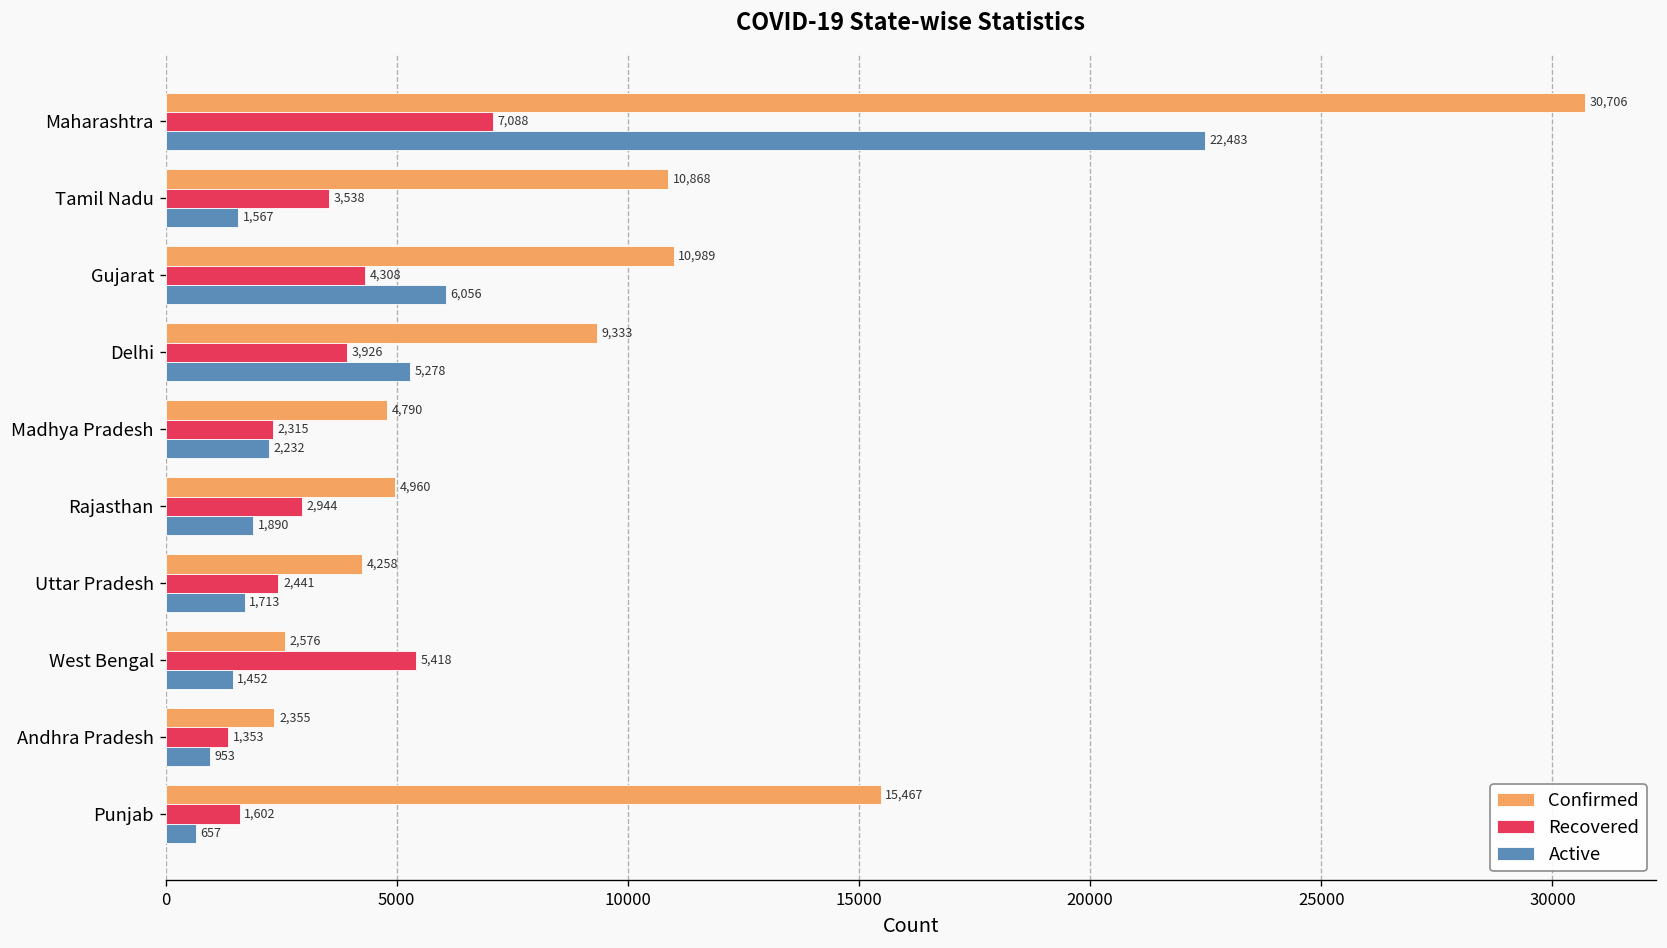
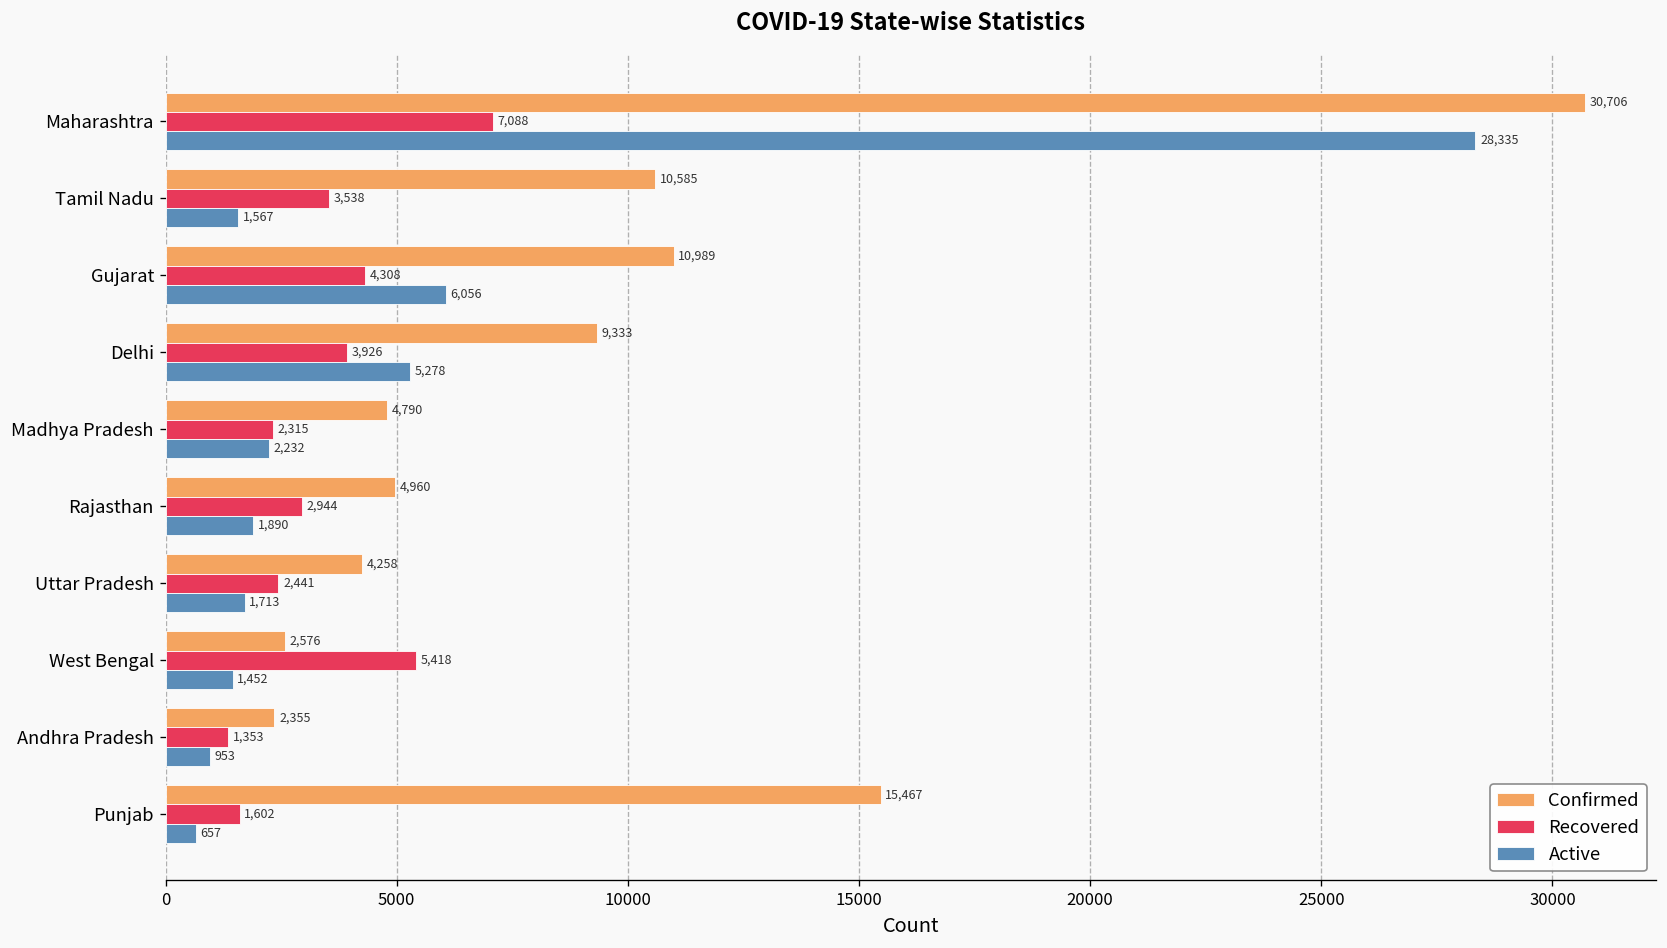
Active, Maharashtra: 22,483 -> 28,335
Confirmed, Tamil Nadu: 10,868 -> 10,585
